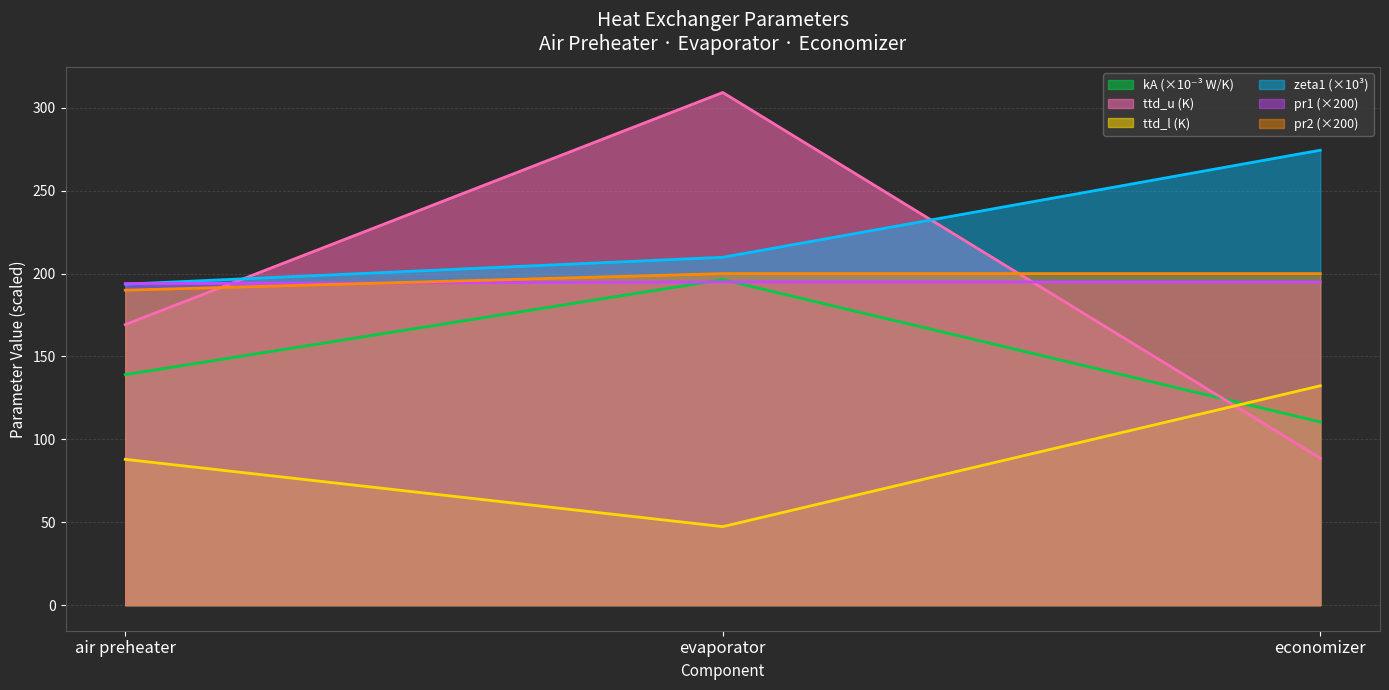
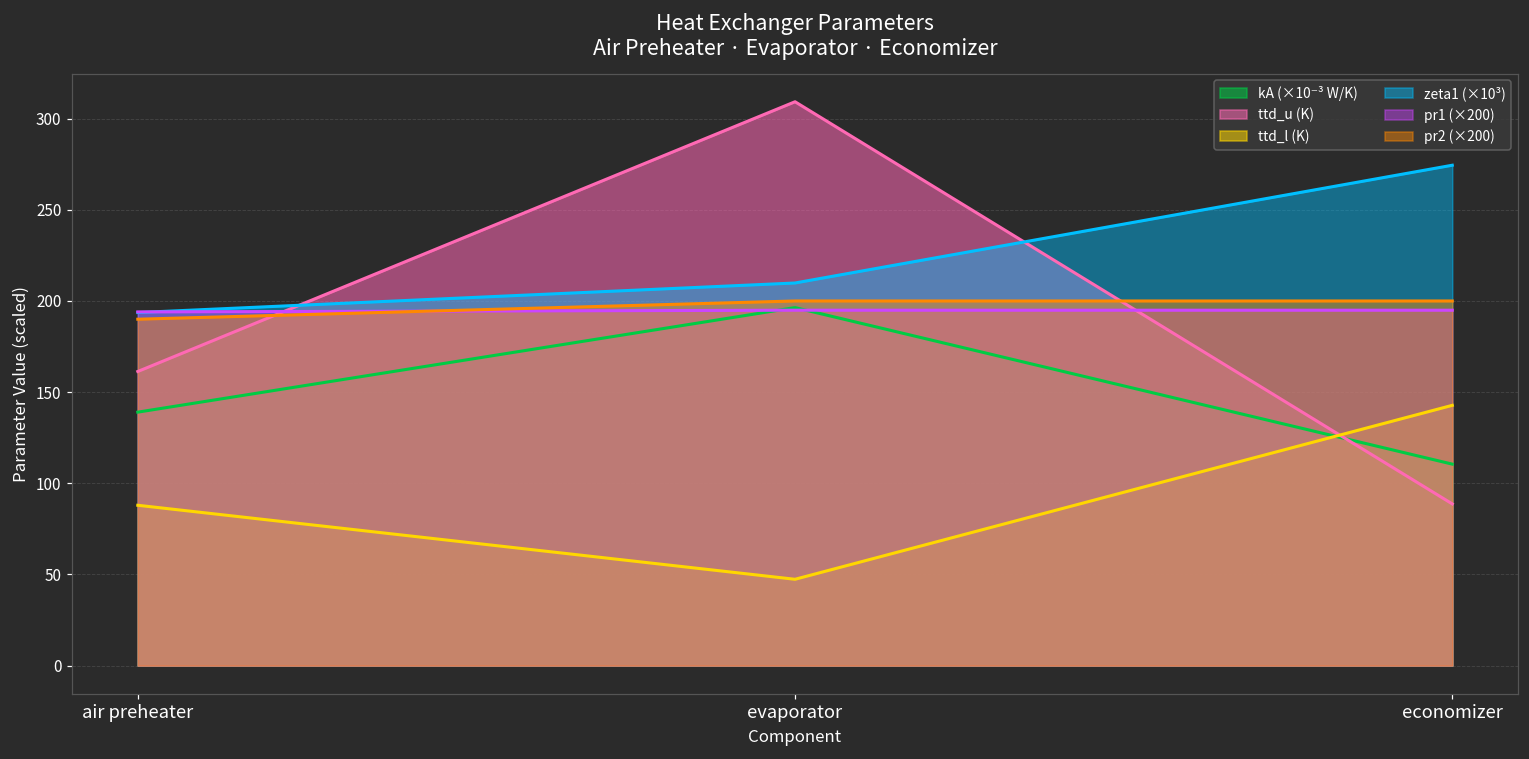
ttd_u (K), air preheater: 169 -> 161
ttd_l (K), economizer: 132 -> 143
